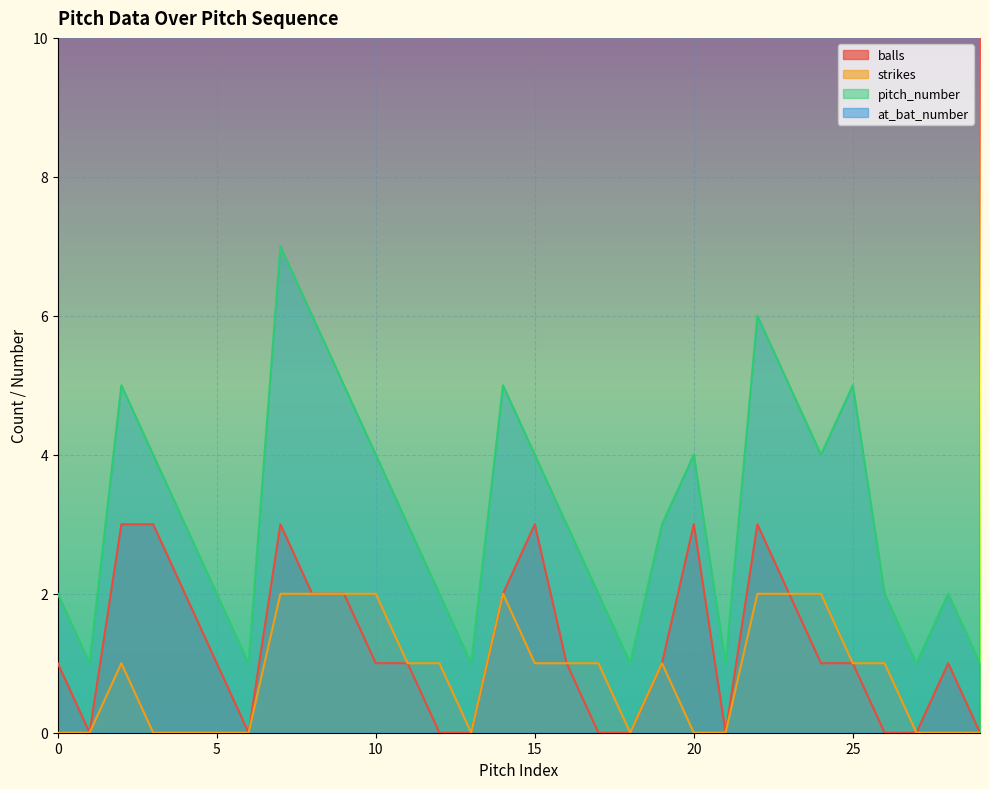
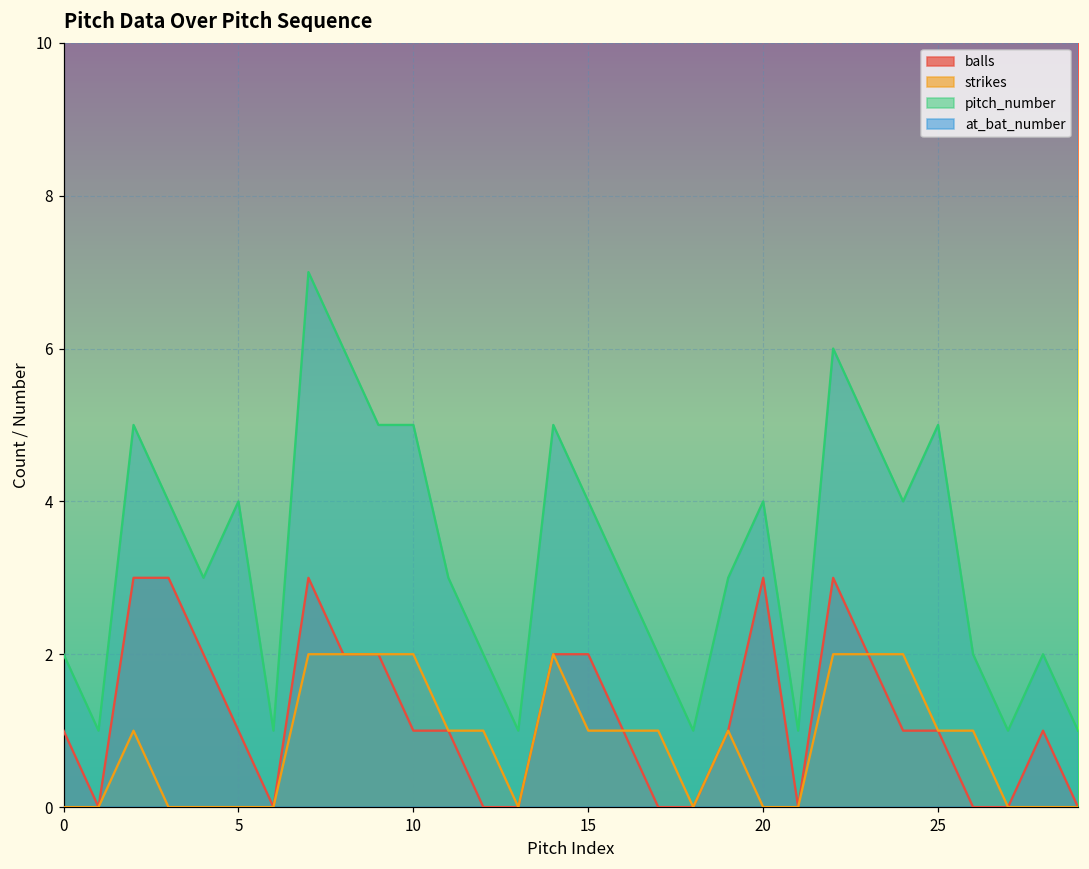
pitch_number, 5: 2 -> 4
pitch_number, 10: 4 -> 5
balls, 15: 3 -> 2
